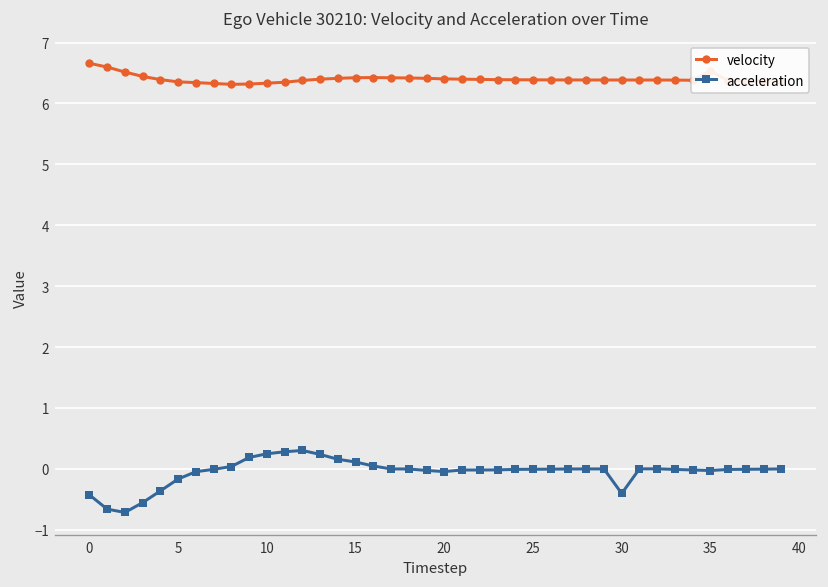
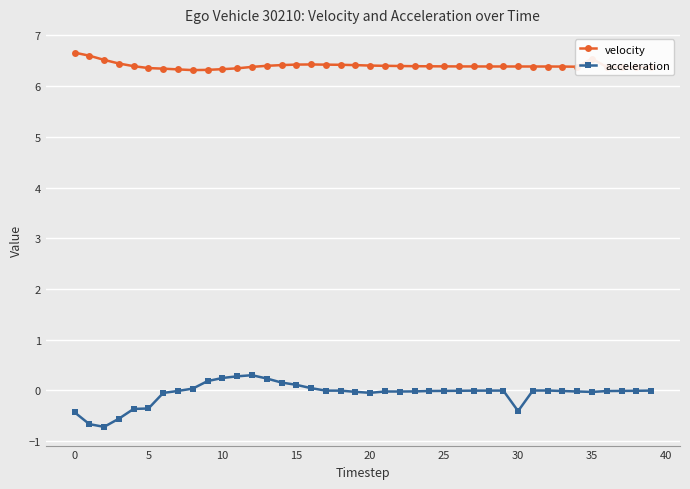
acceleration, 5: -0.2 -> -0.4
